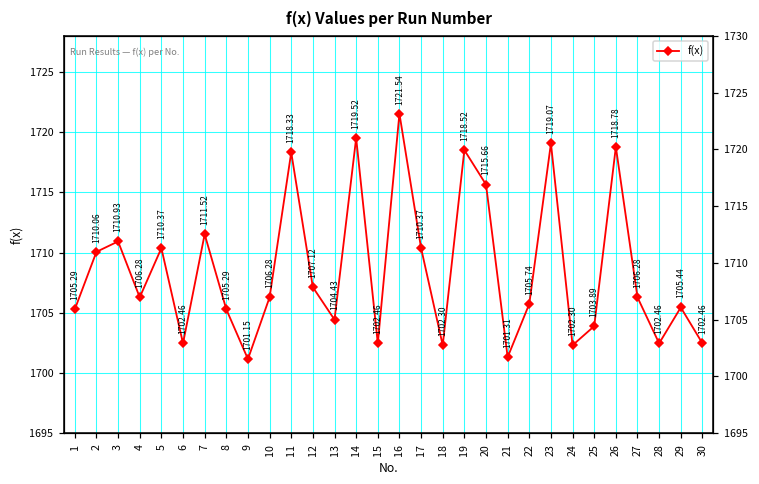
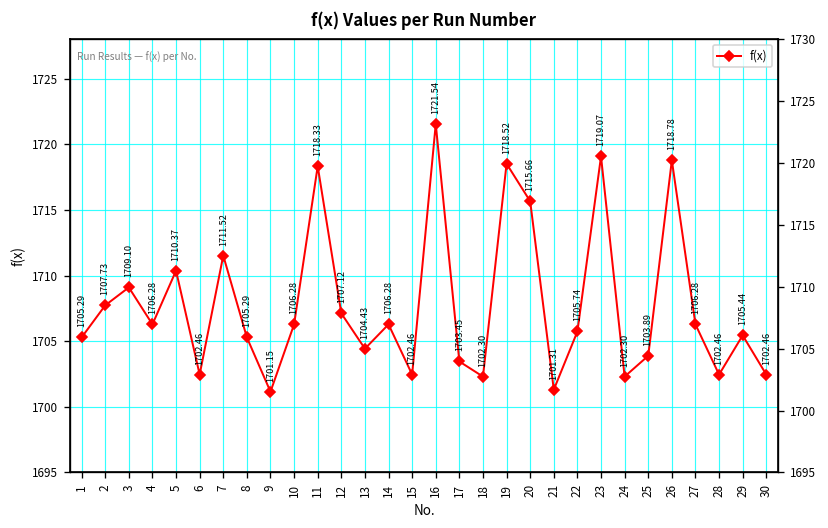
2: 1710.06 -> 1707.73
3: 1710.93 -> 1709.10
14: 1719.52 -> 1706.28
17: 1710.37 -> 1703.45
